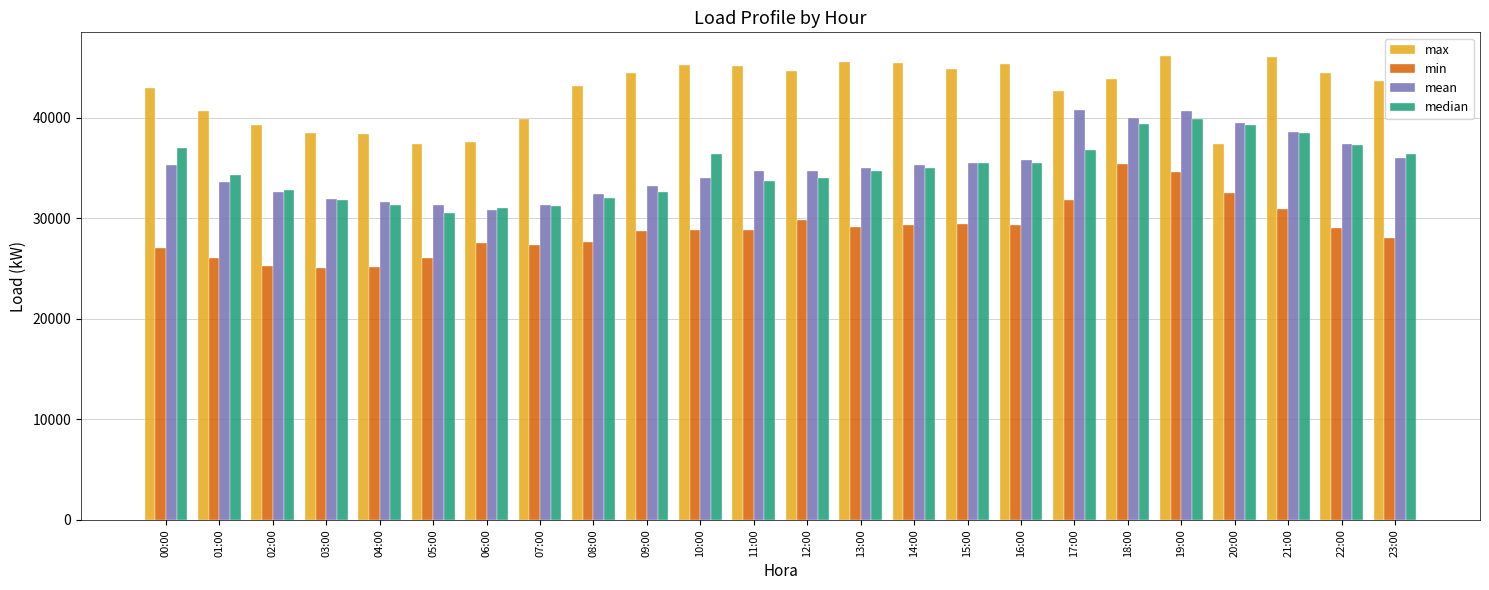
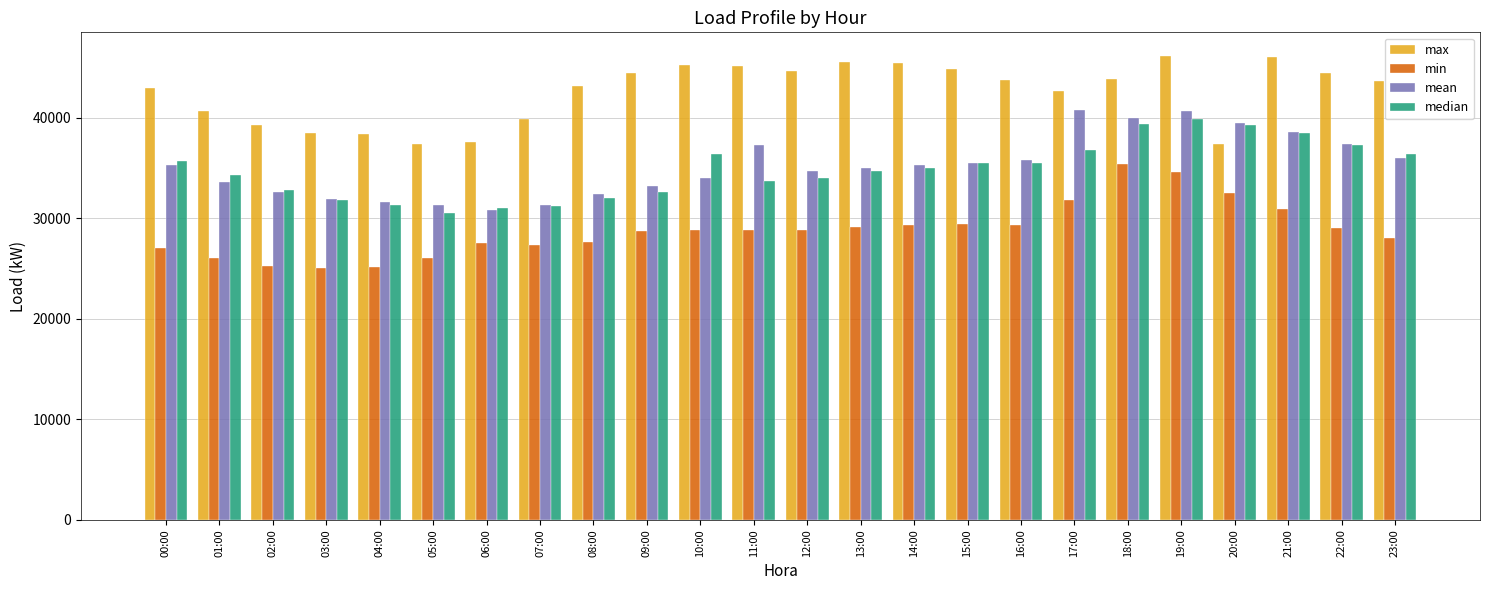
median, 00:00: 36900 -> 35700
mean, 11:00: 34700 -> 37300
min, 12:00: 29800 -> 28800
max, 16:00: 45400 -> 43800
